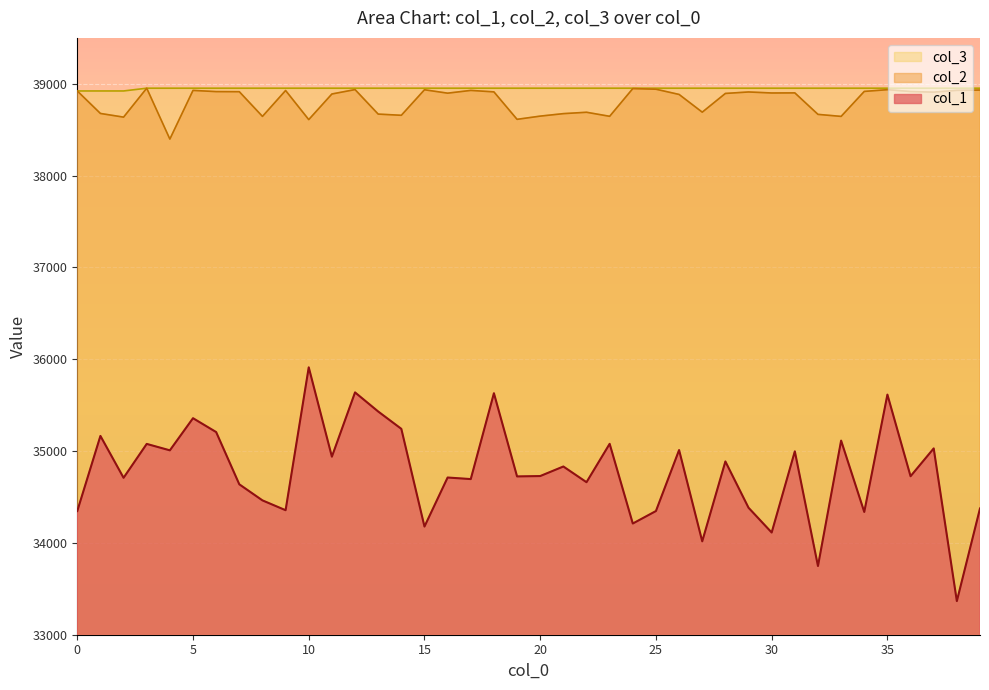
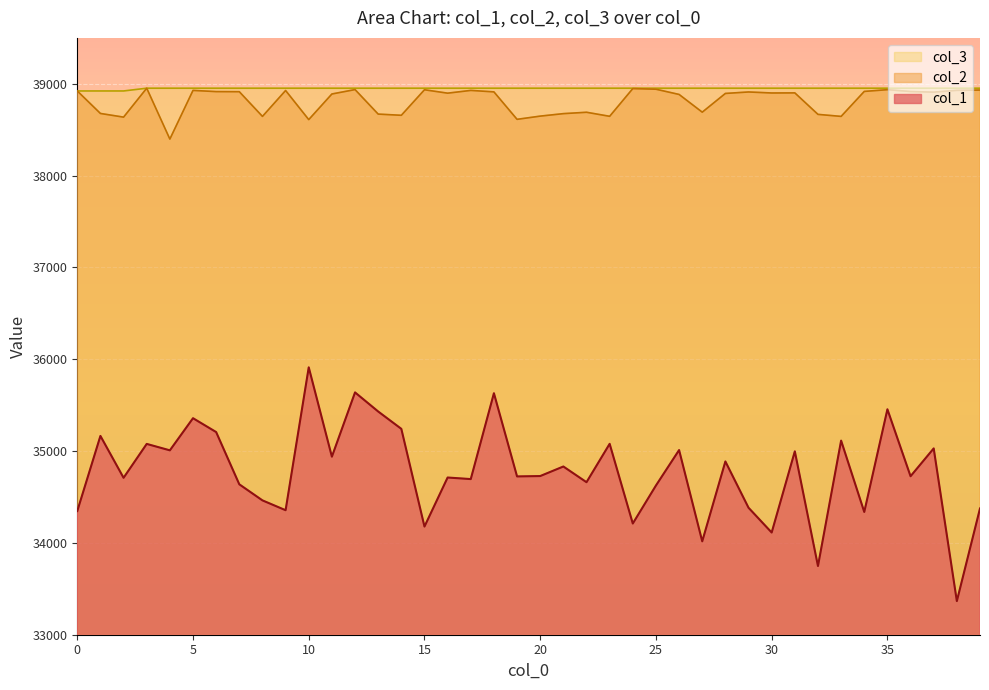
col_1, 25: 34300 -> 34600
col_1, 35: 35600 -> 35500
